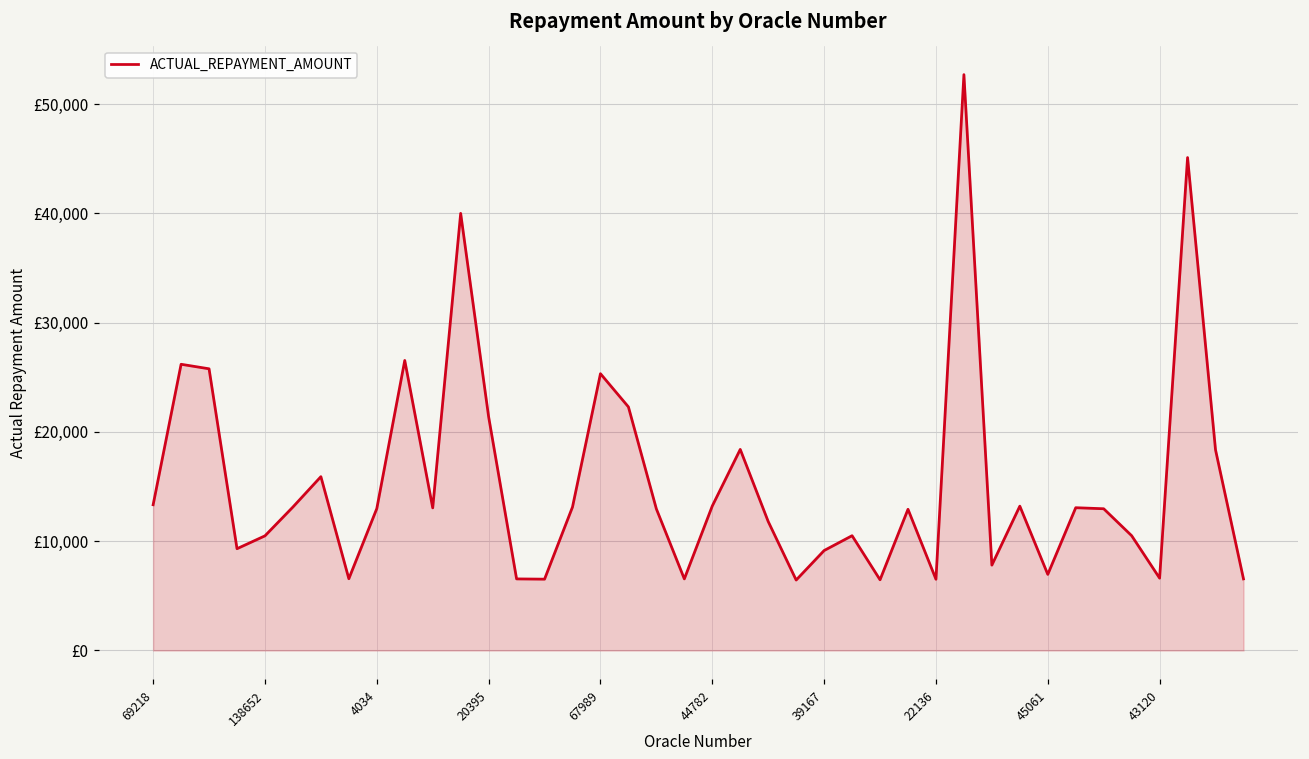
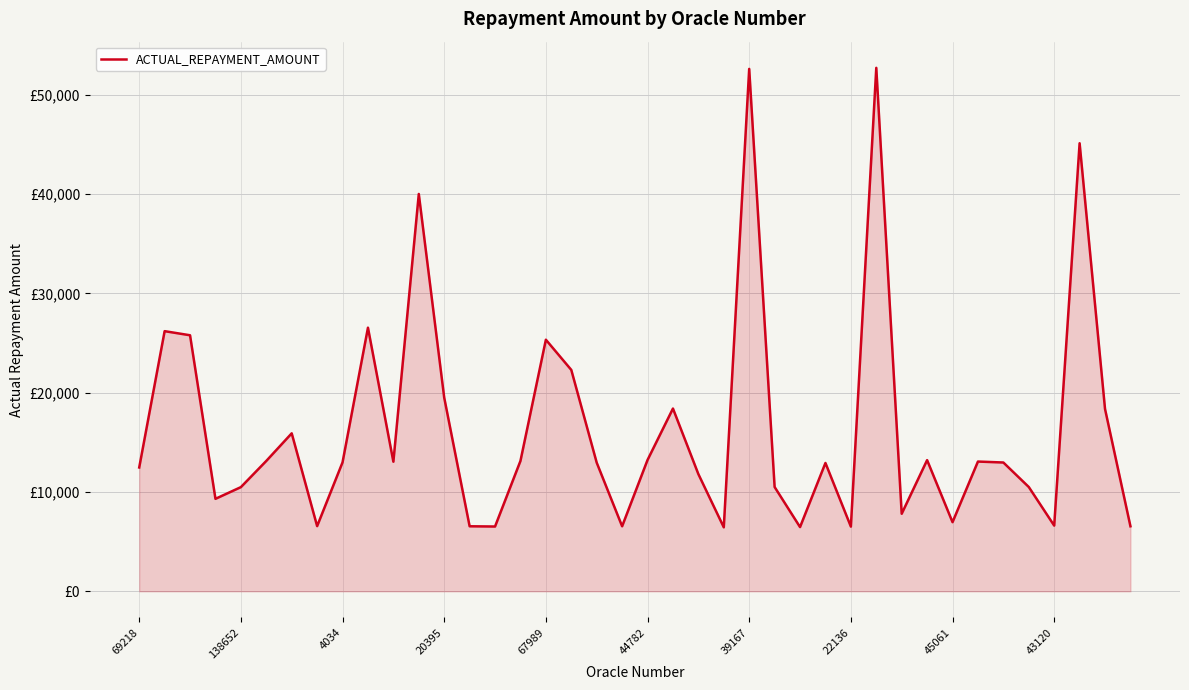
69218: £13,000 -> £12,000
20395: £21,000 -> £19,000
39167: £9,000 -> £53,000
